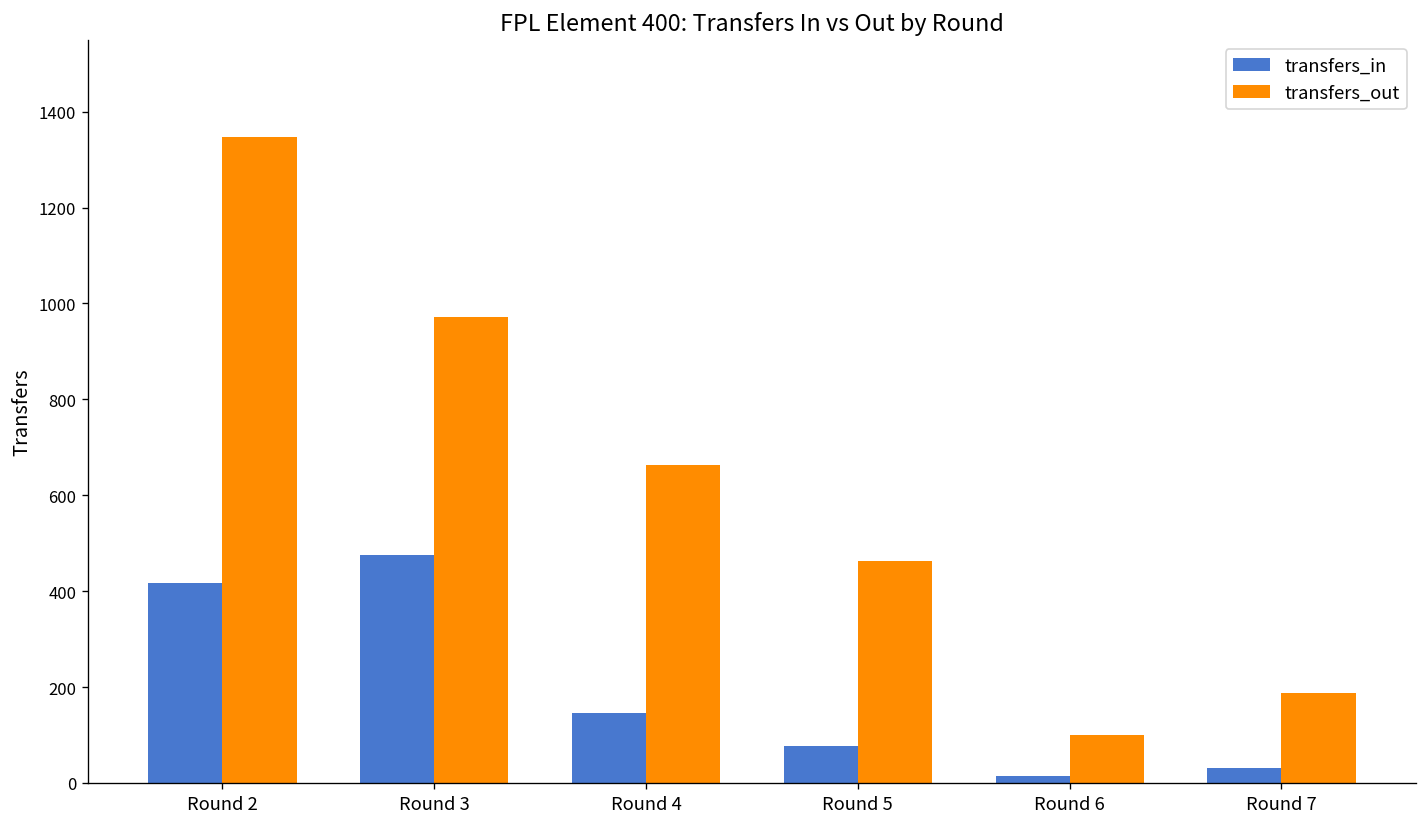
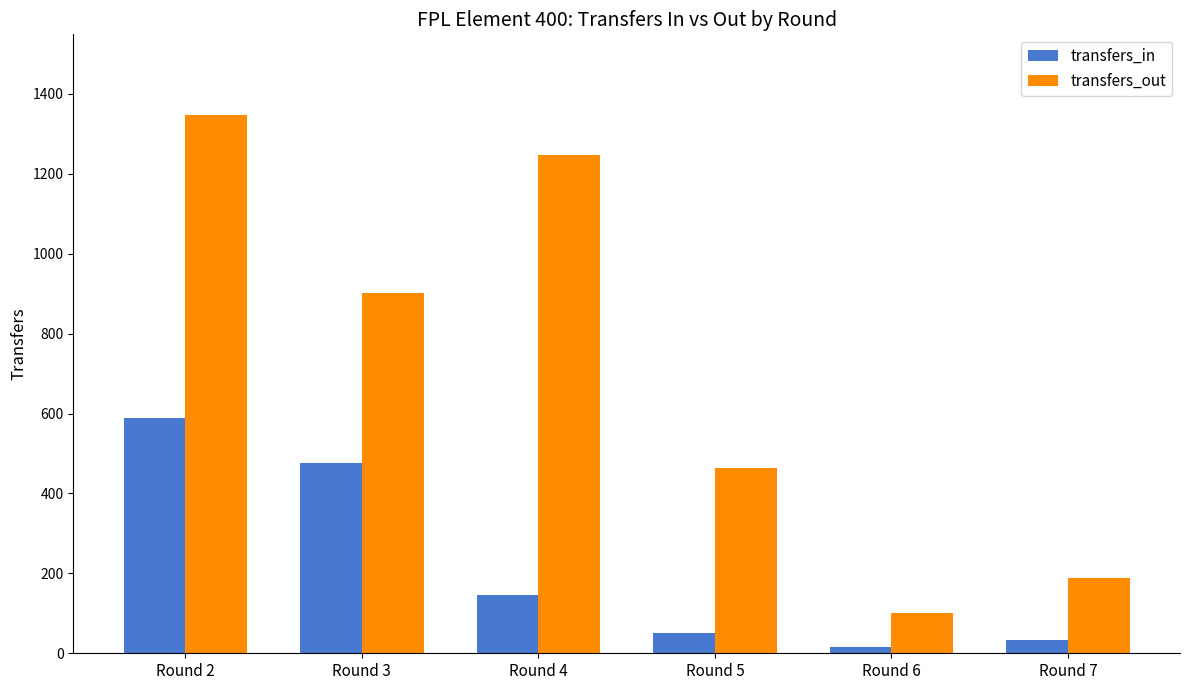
transfers_in, Round 2: 420 -> 590
transfers_out, Round 3: 970 -> 900
transfers_out, Round 4: 660 -> 1250
transfers_in, Round 5: 80 -> 50
